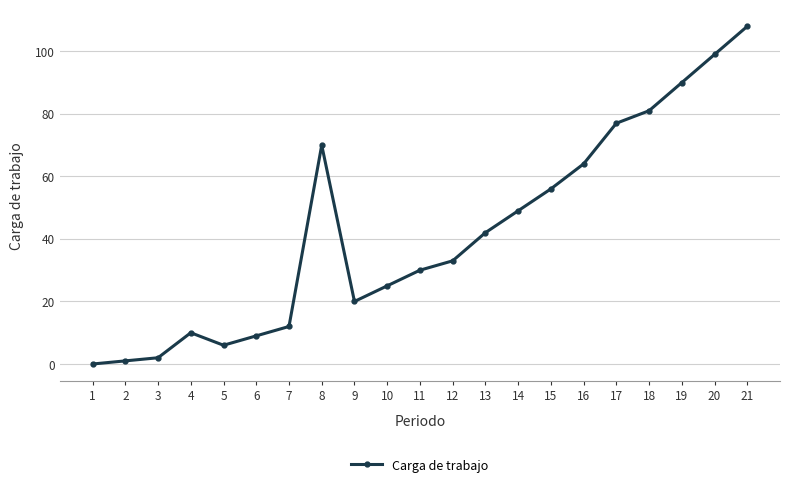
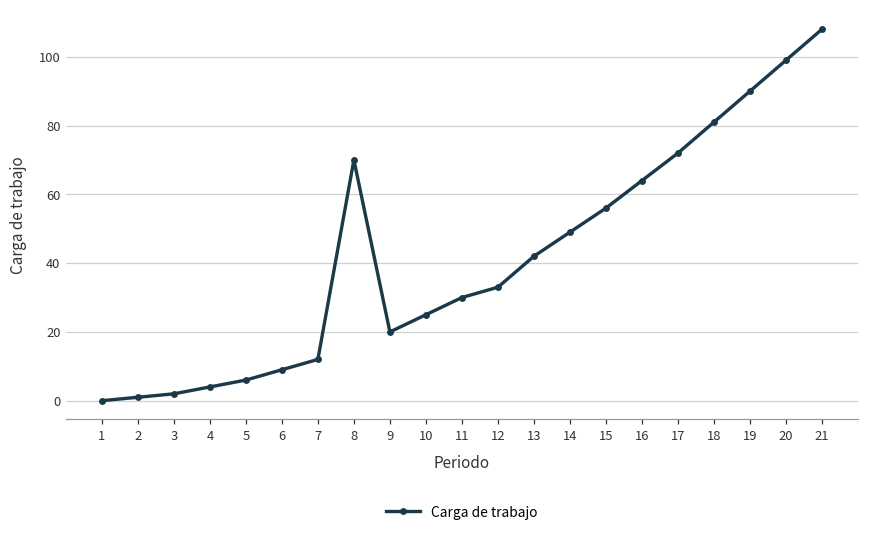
4: 10 -> 4
17: 77 -> 72
